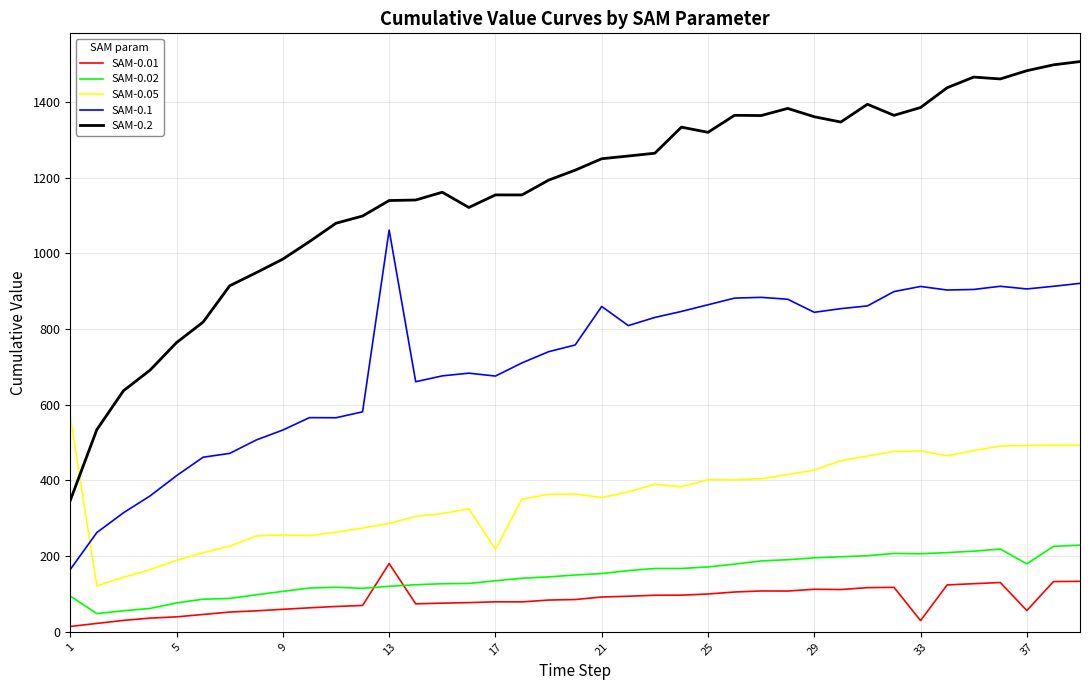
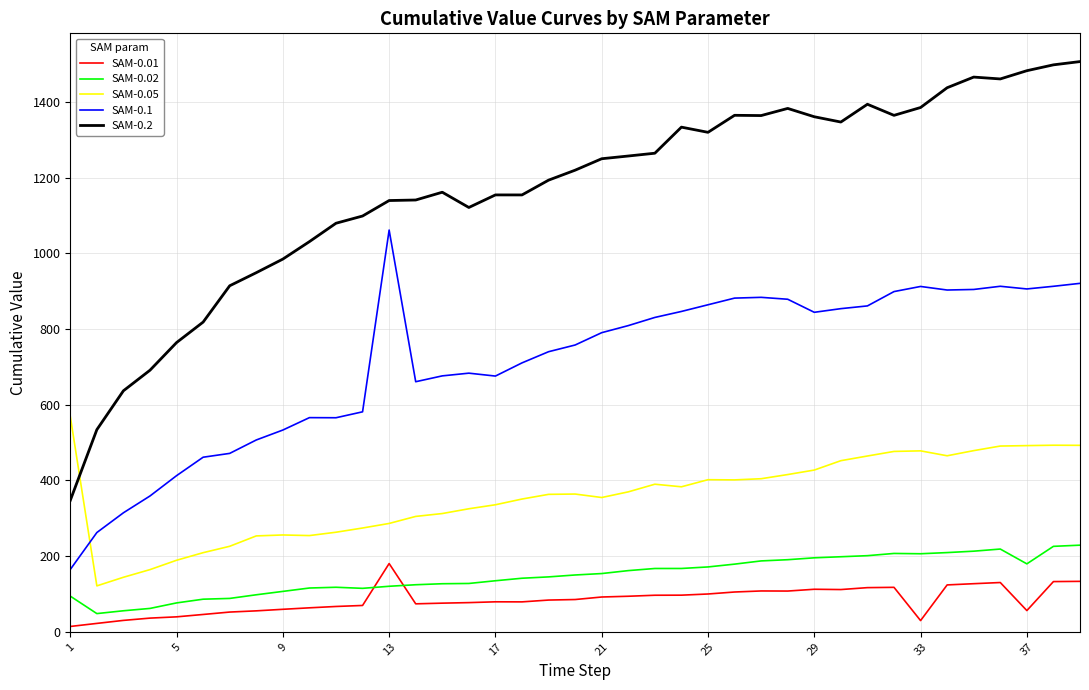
SAM-0.05, 17: 220 -> 340
SAM-0.1, 21: 860 -> 790
